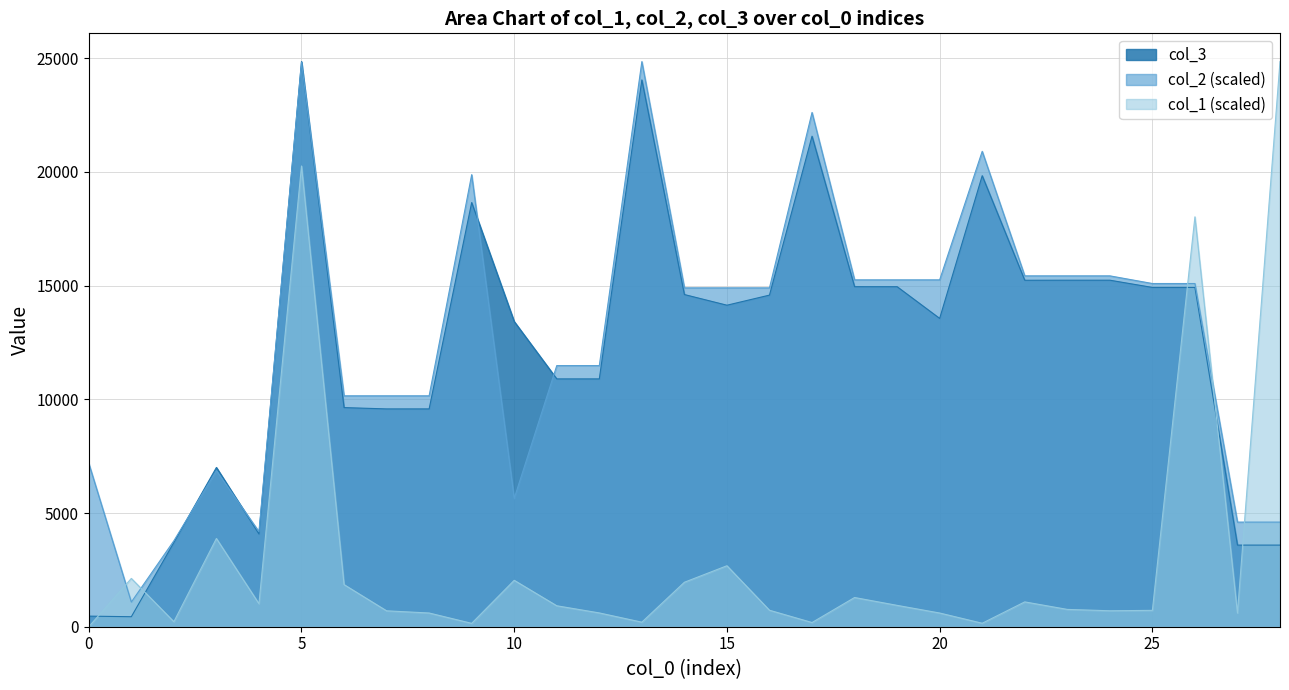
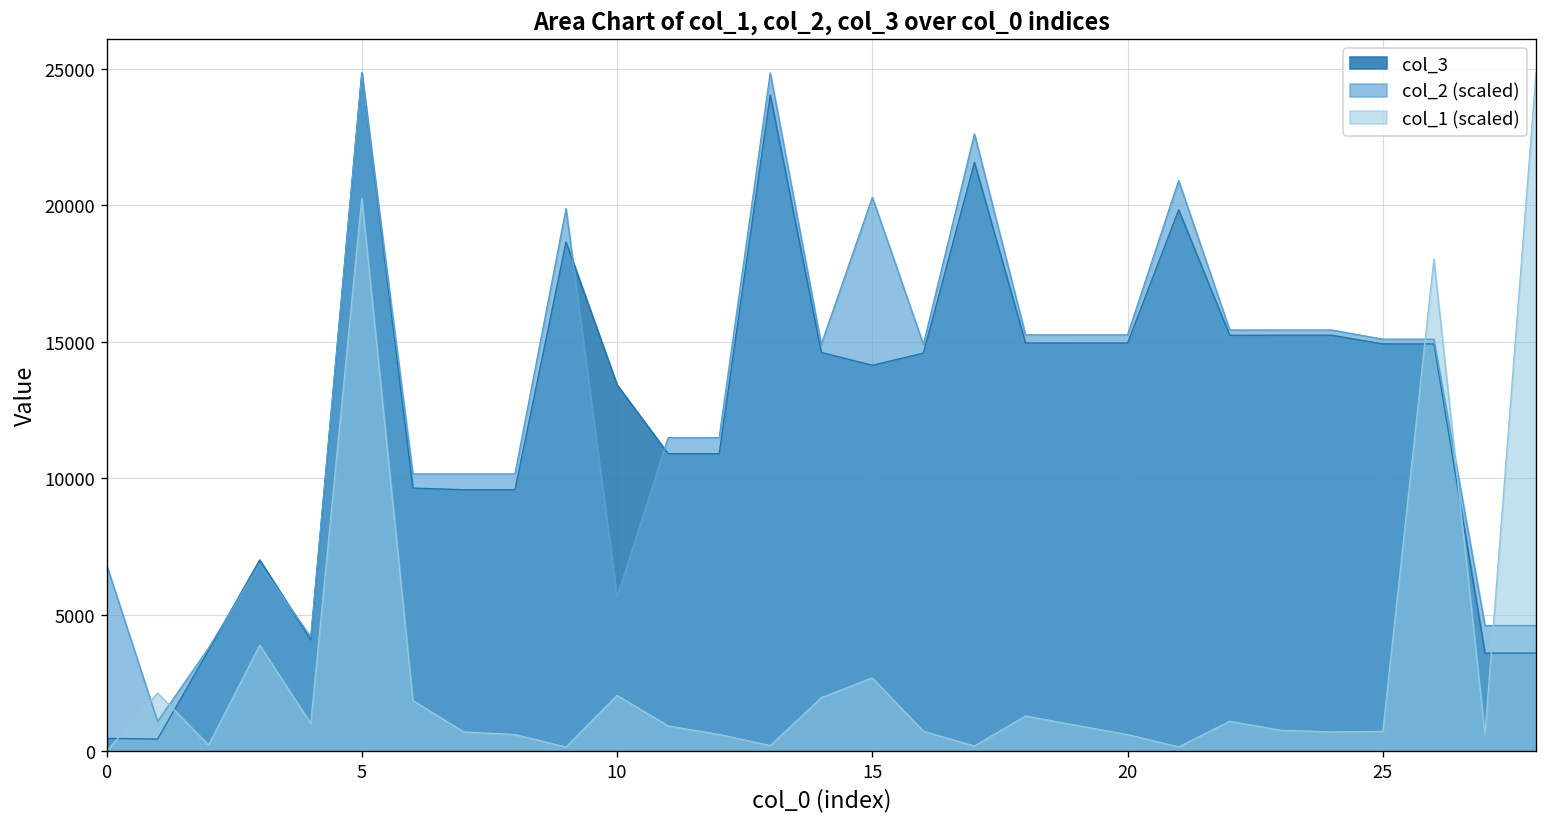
col_2 (scaled), 0: 7200 -> 6800
col_2 (scaled), 15: 14900 -> 20300
col_3, 20: 13600 -> 15000
